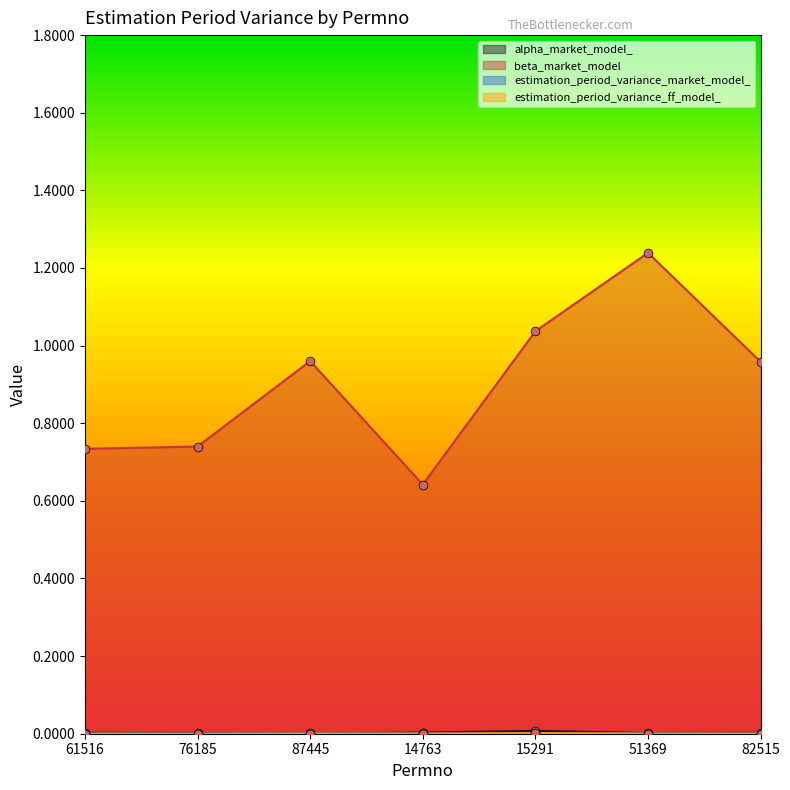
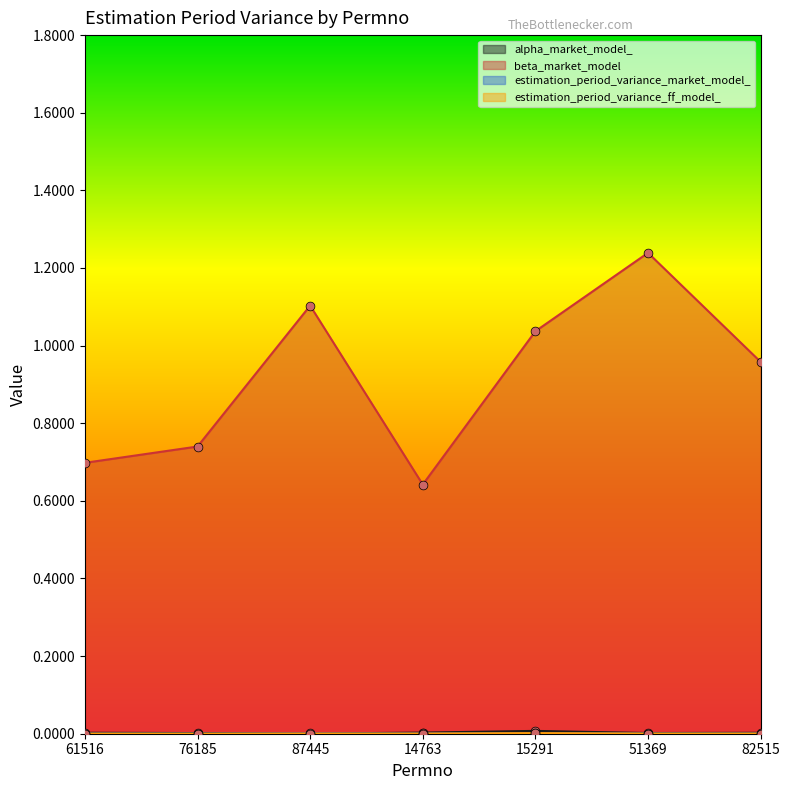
beta_market_model, 61516: 0.73 -> 0.70
beta_market_model, 87445: 0.96 -> 1.10
